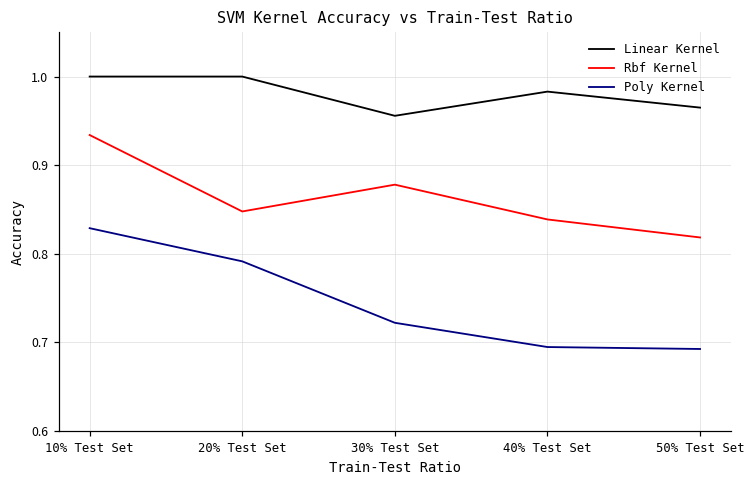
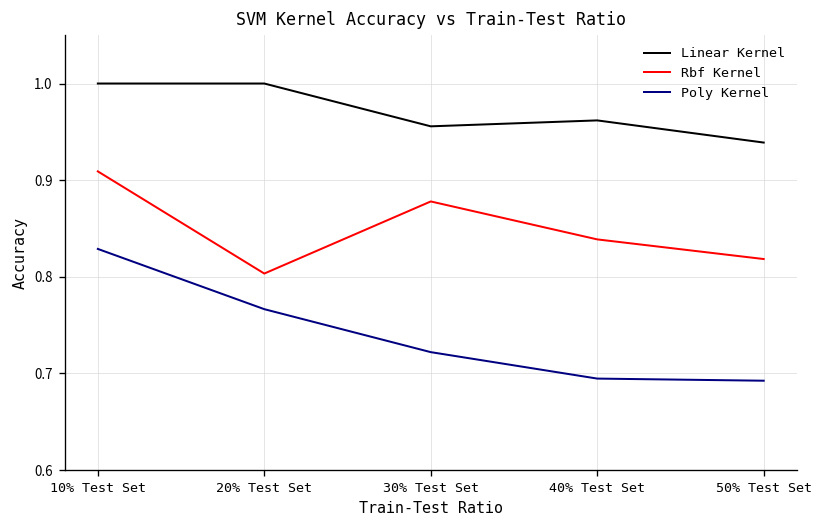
Rbf Kernel, 10% Test Set: 0.93 -> 0.91
Rbf Kernel, 20% Test Set: 0.85 -> 0.80
Poly Kernel, 20% Test Set: 0.79 -> 0.77
Linear Kernel, 40% Test Set: 0.98 -> 0.96
Linear Kernel, 50% Test Set: 0.96 -> 0.94
